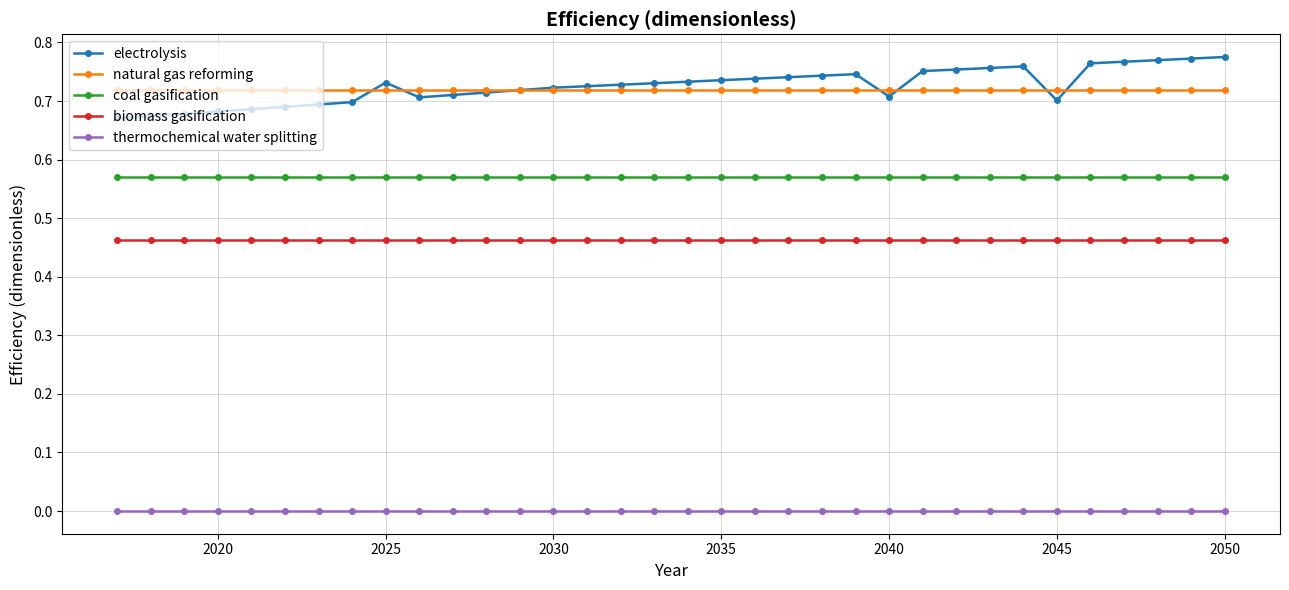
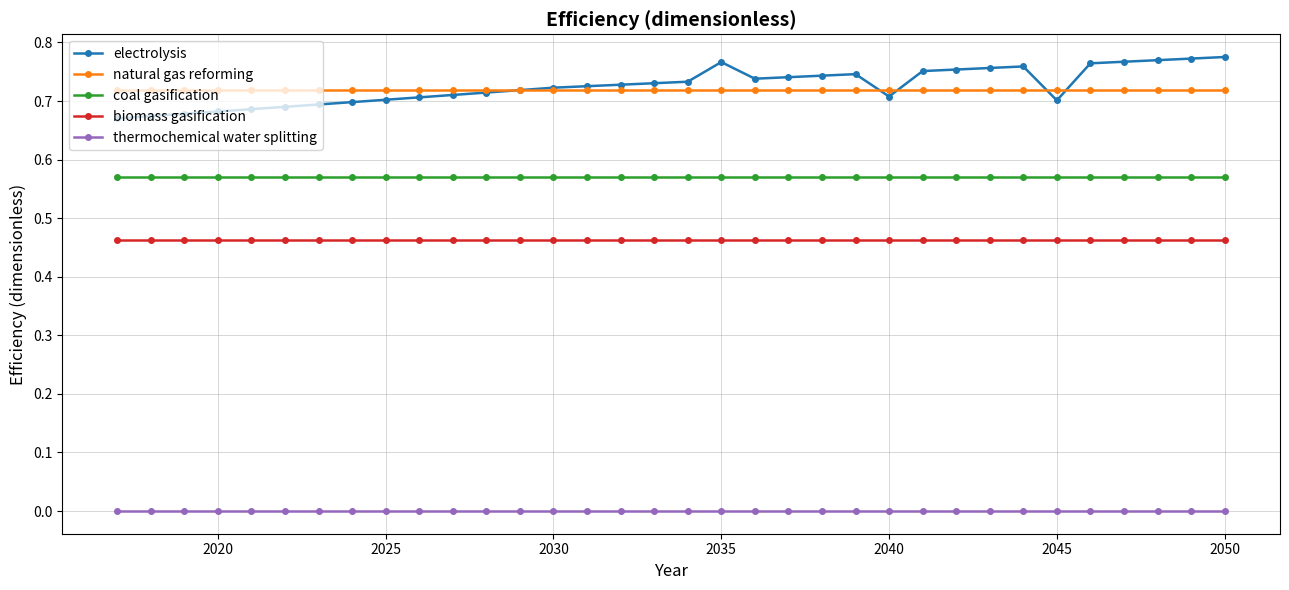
electrolysis, 2025: 0.73 -> 0.70
electrolysis, 2035: 0.74 -> 0.77
